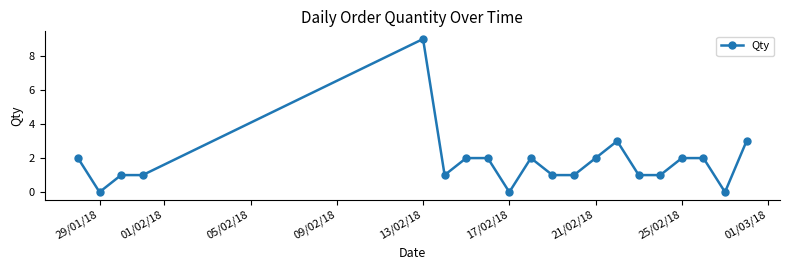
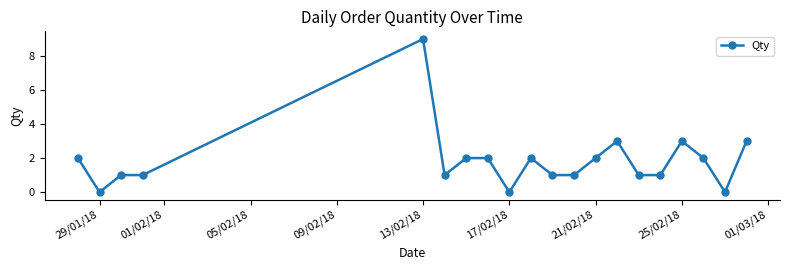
25/02/18: 2 -> 3
